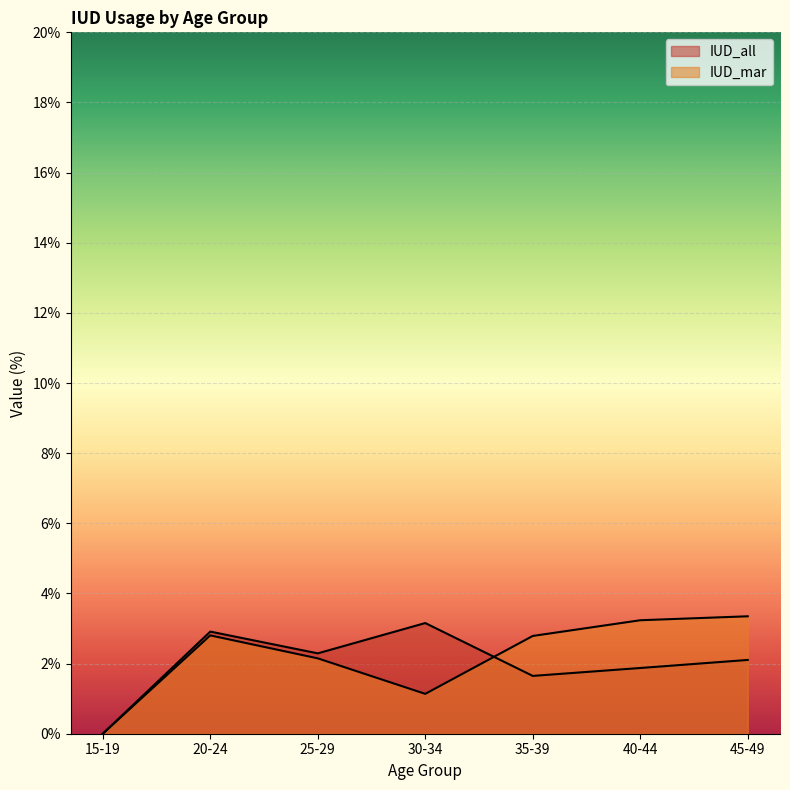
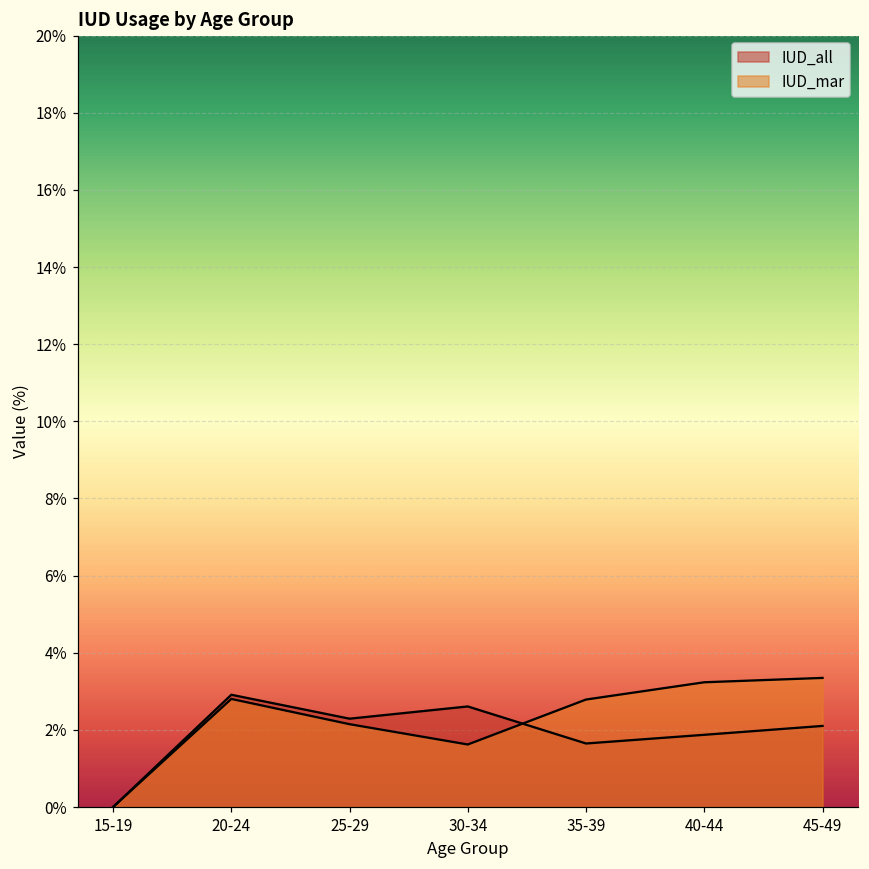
IUD_all, 30-34: 3.2% -> 2.6%
IUD_mar, 30-34: 1.1% -> 1.6%
